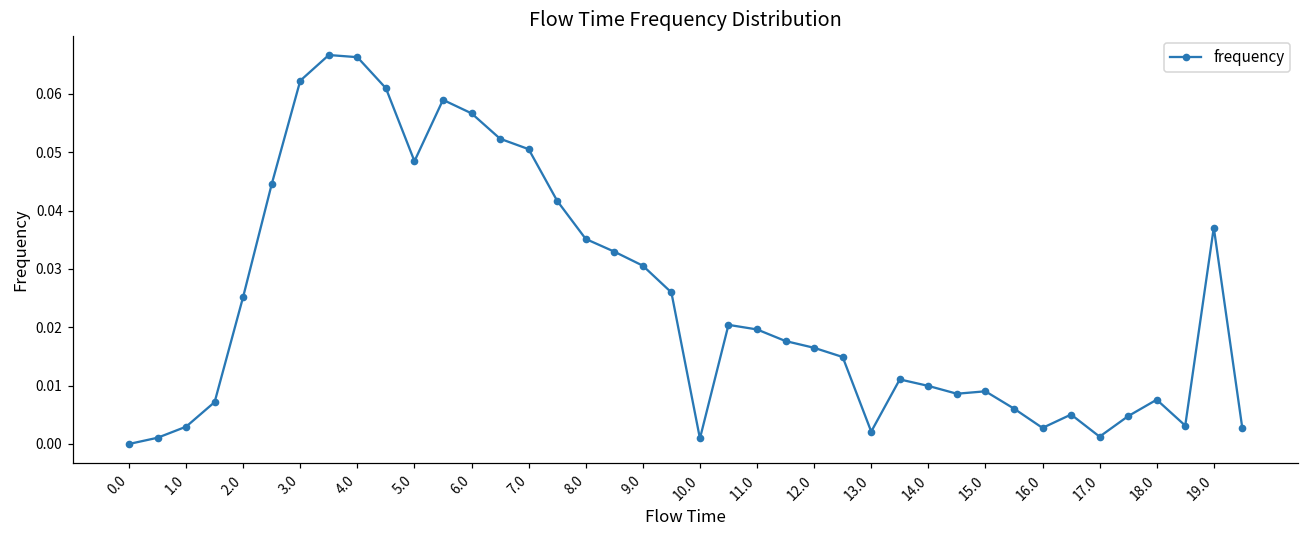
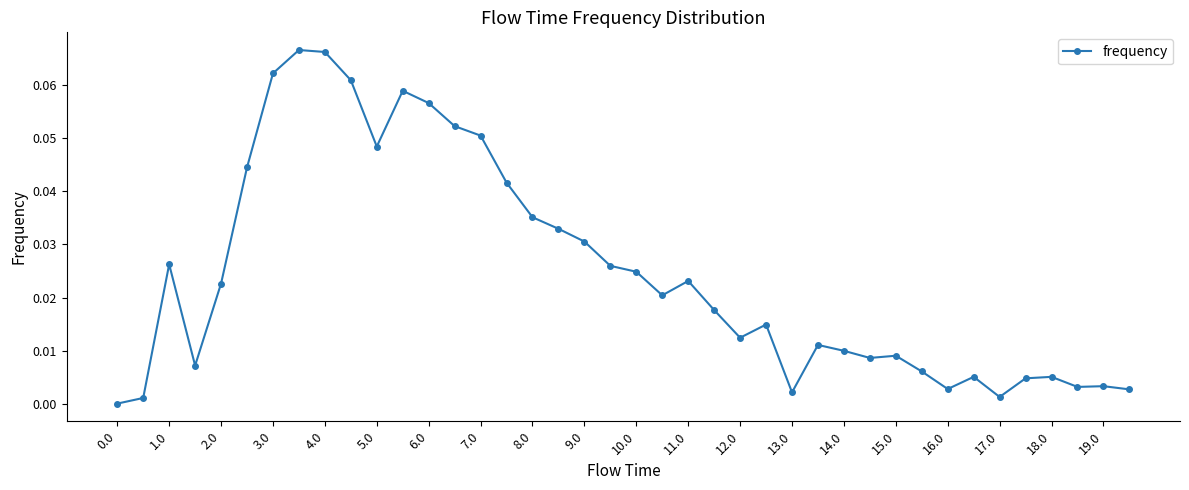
1.0: 0.003 -> 0.026
2.0: 0.025 -> 0.023
10.0: 0.001 -> 0.025
11.0: 0.020 -> 0.023
12.0: 0.016 -> 0.012
18.0: 0.008 -> 0.005
19.0: 0.037 -> 0.003
